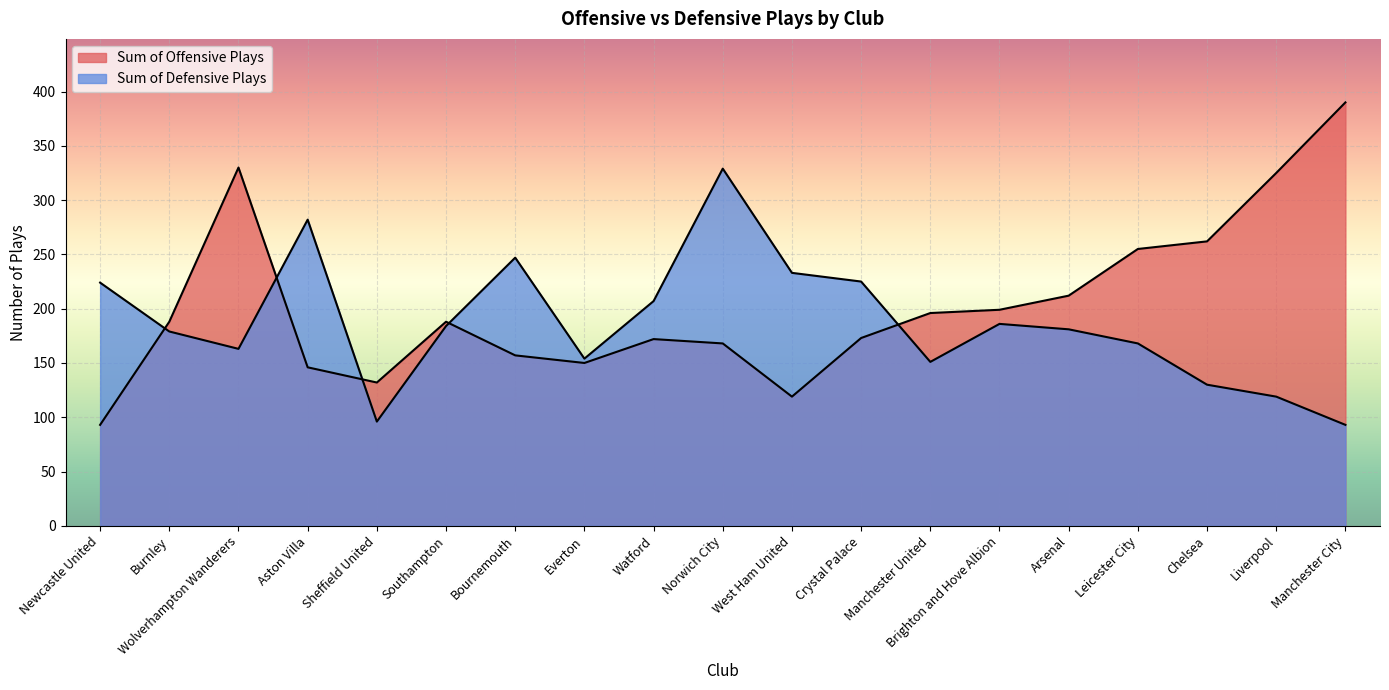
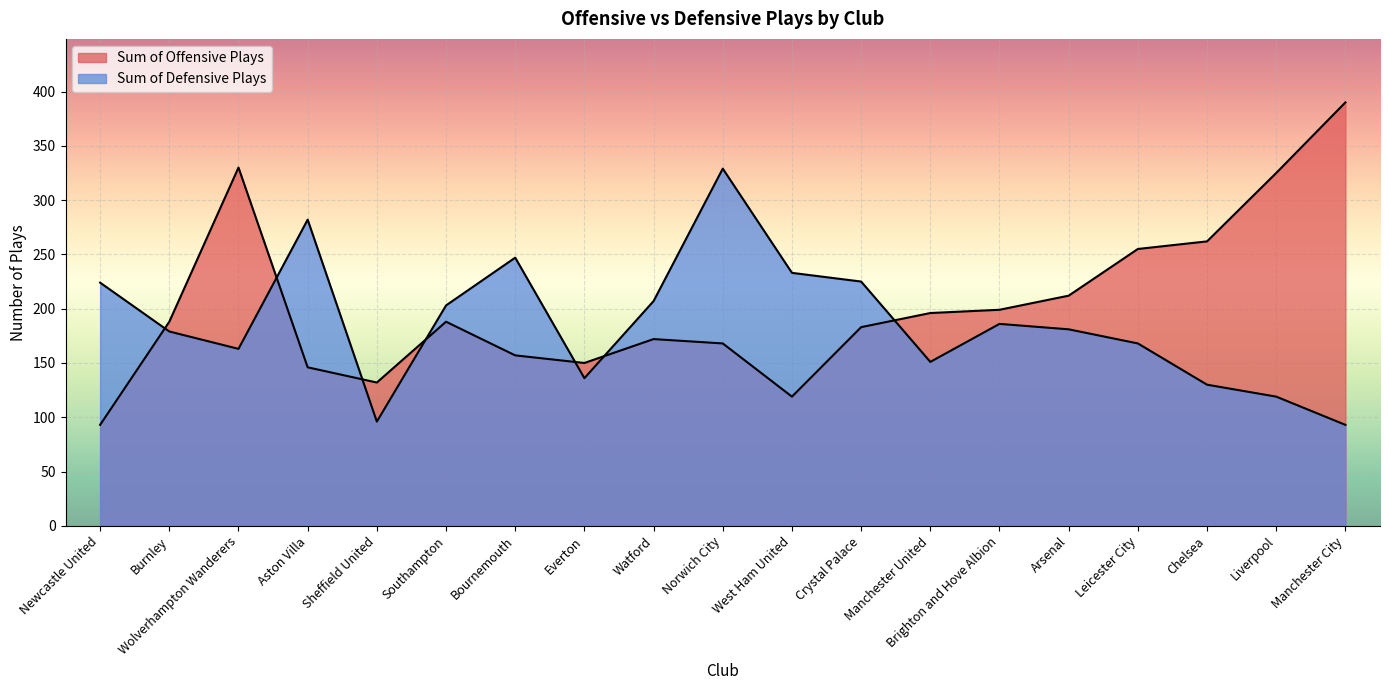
Sum of Defensive Plays, Southampton: 184 -> 203
Sum of Defensive Plays, Everton: 154 -> 136
Sum of Offensive Plays, Crystal Palace: 173 -> 183
